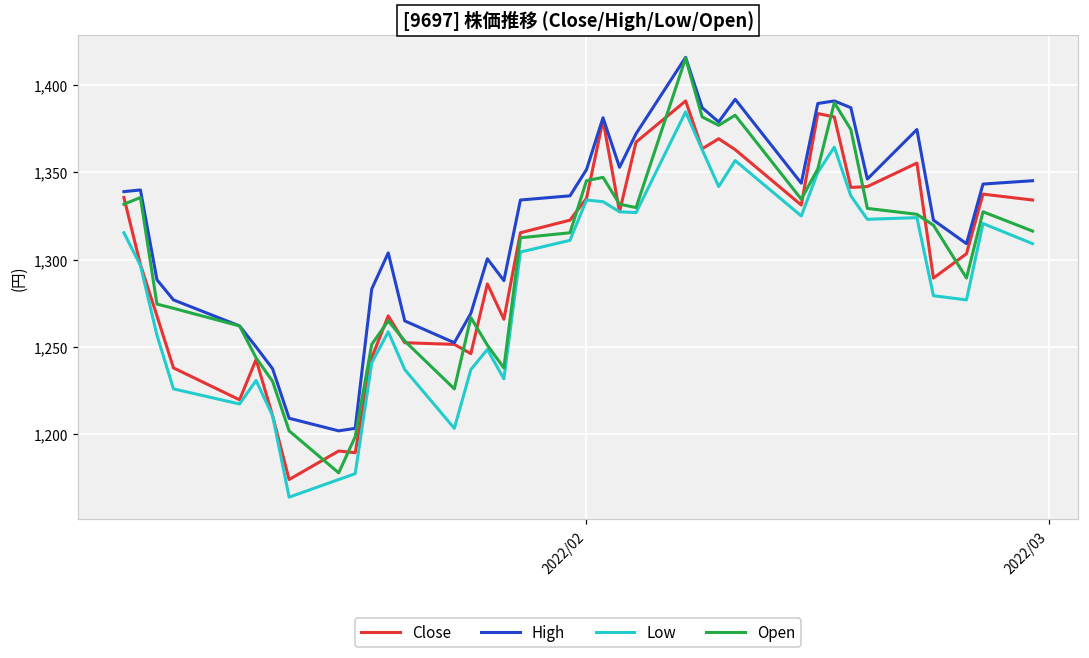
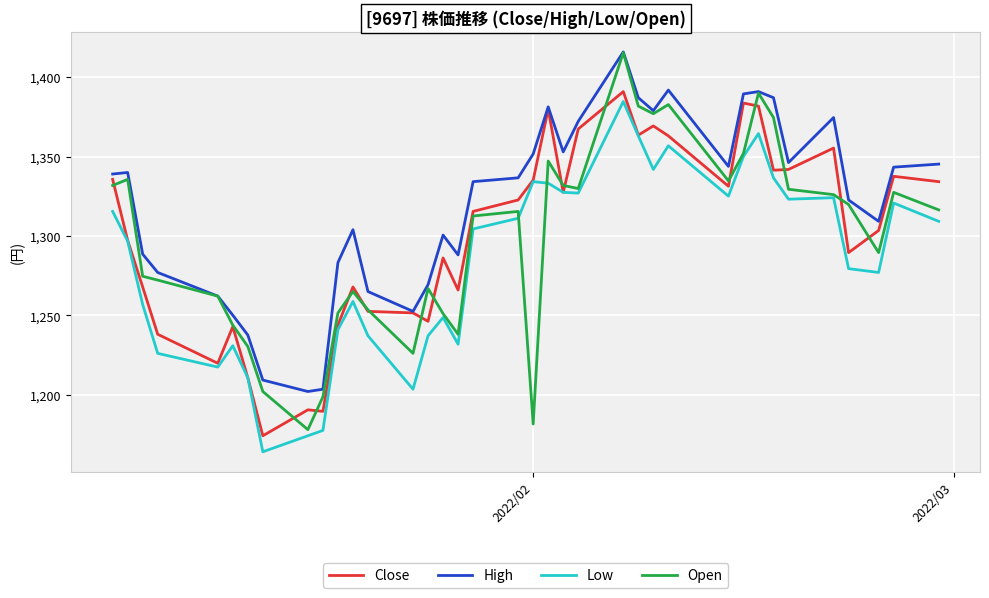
Open, 2022/02: 1,345 -> 1,181
